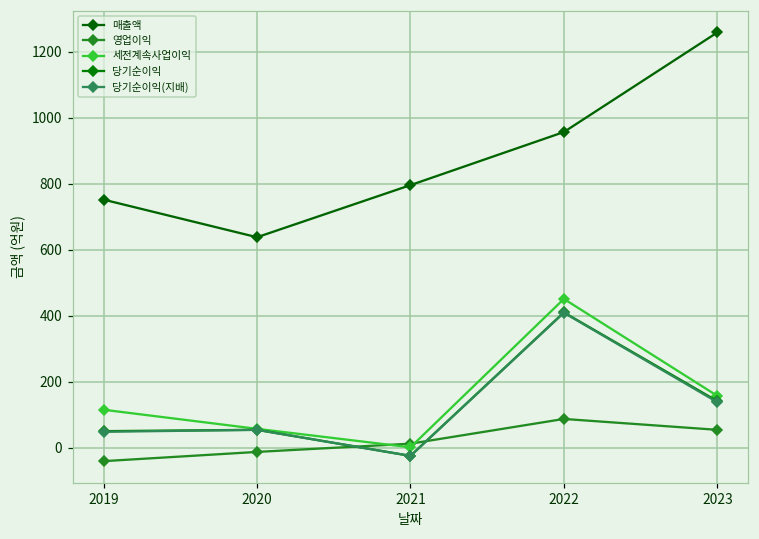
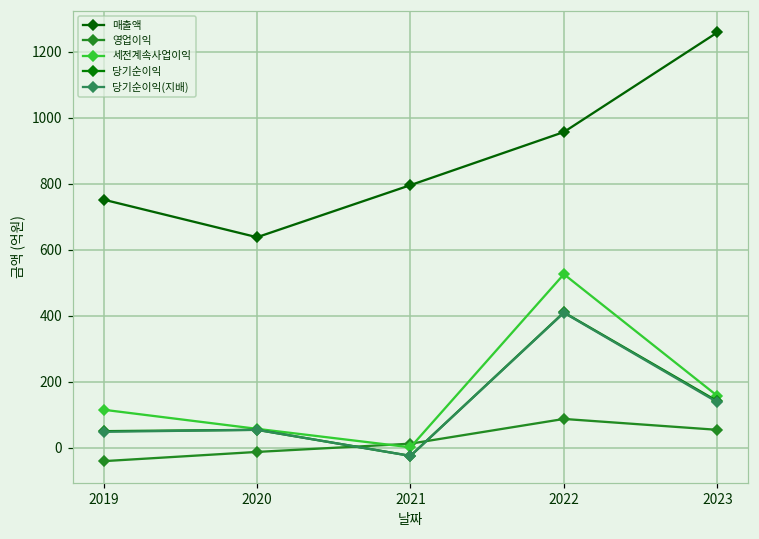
세전계속사업이익, 2022: 450 -> 530
